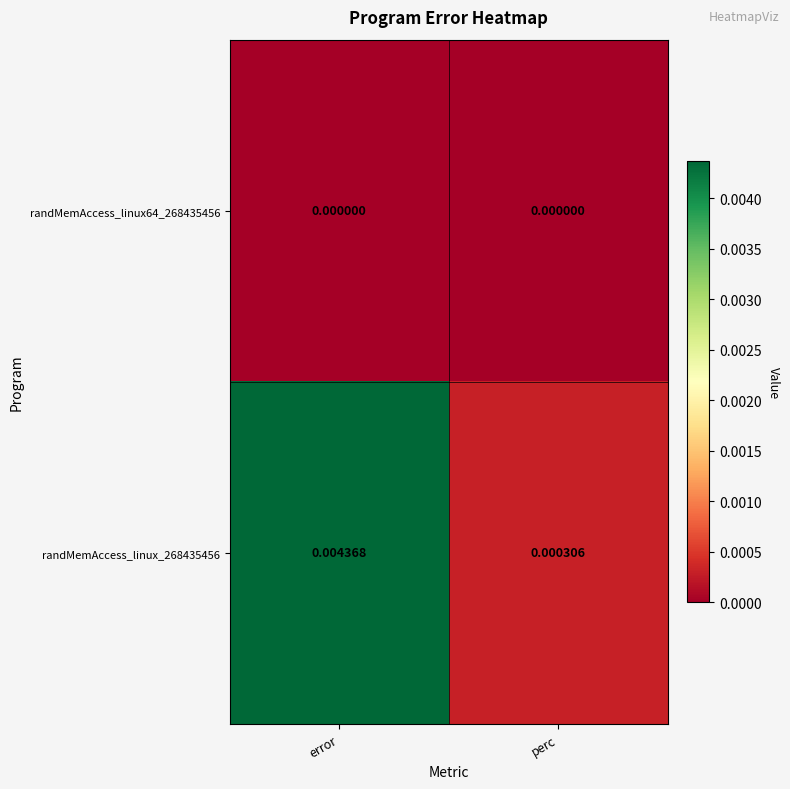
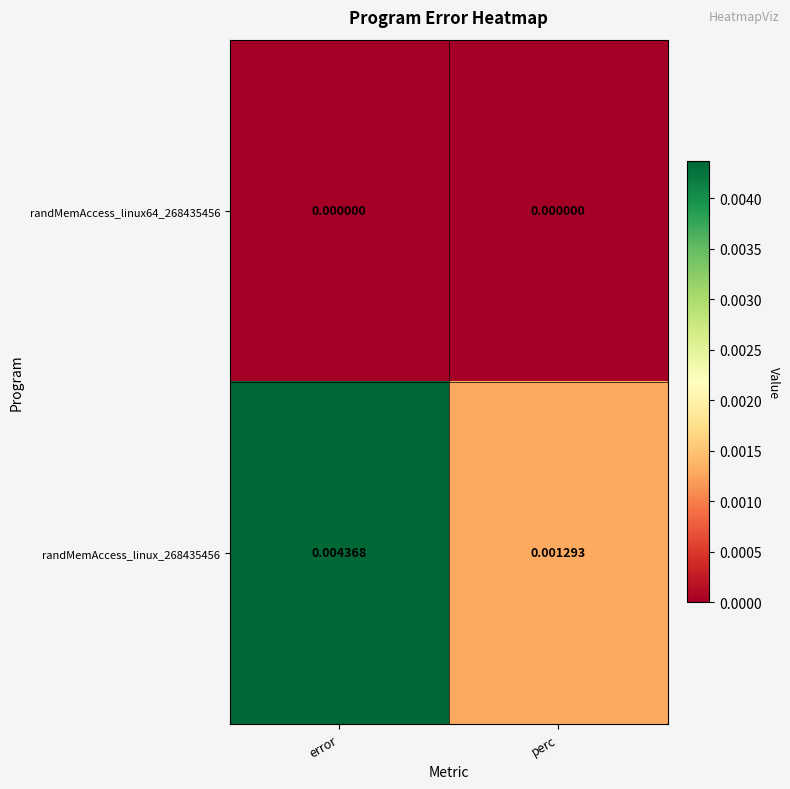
randMemAccess_linux_268435456, perc: 0.000306 -> 0.001293
